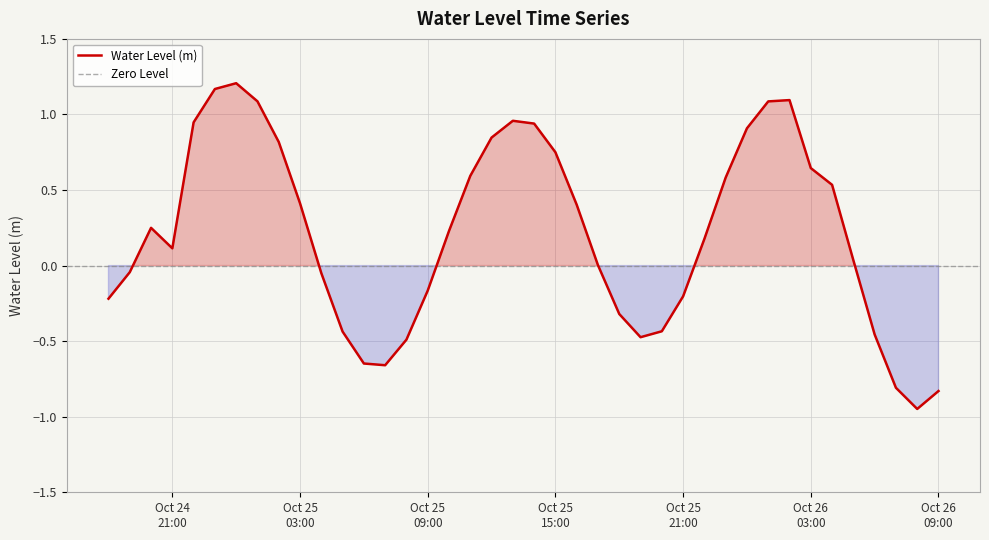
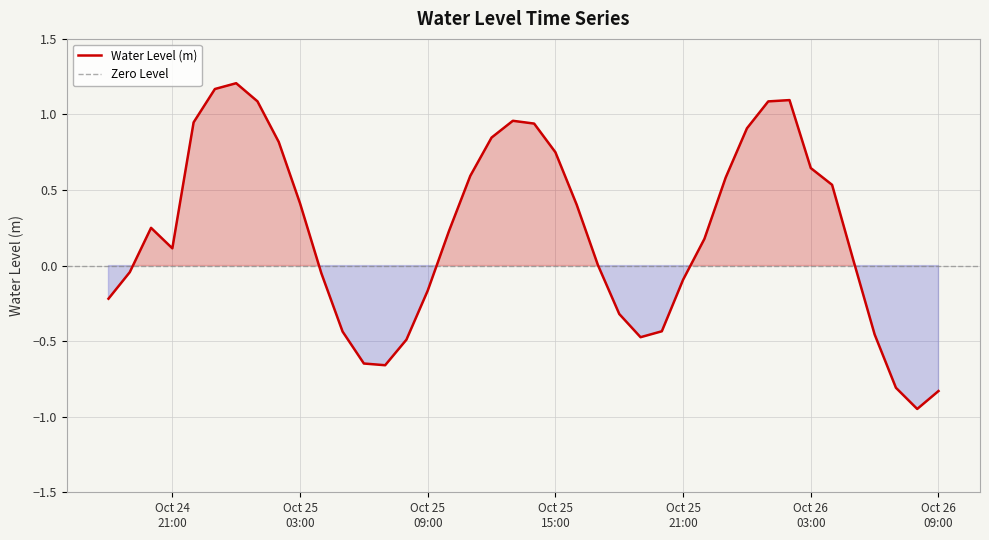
Oct 25 21:00: -0.20 -> -0.09
